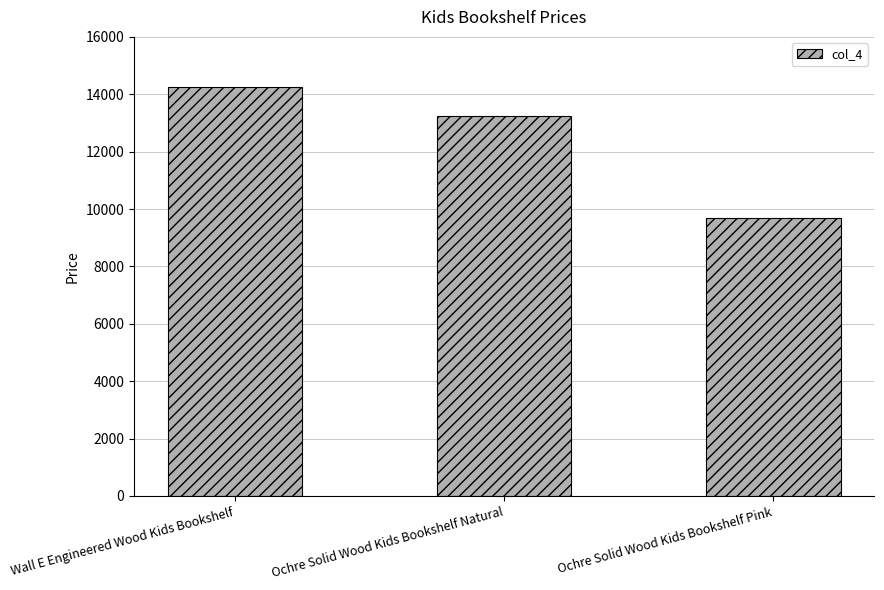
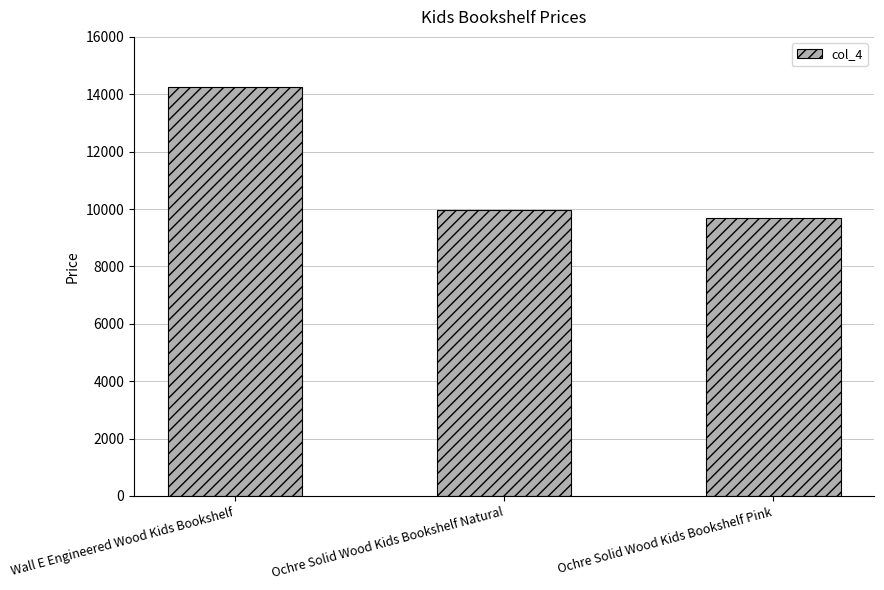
Ochre Solid Wood Kids Bookshelf Natural: 13200 -> 10000
